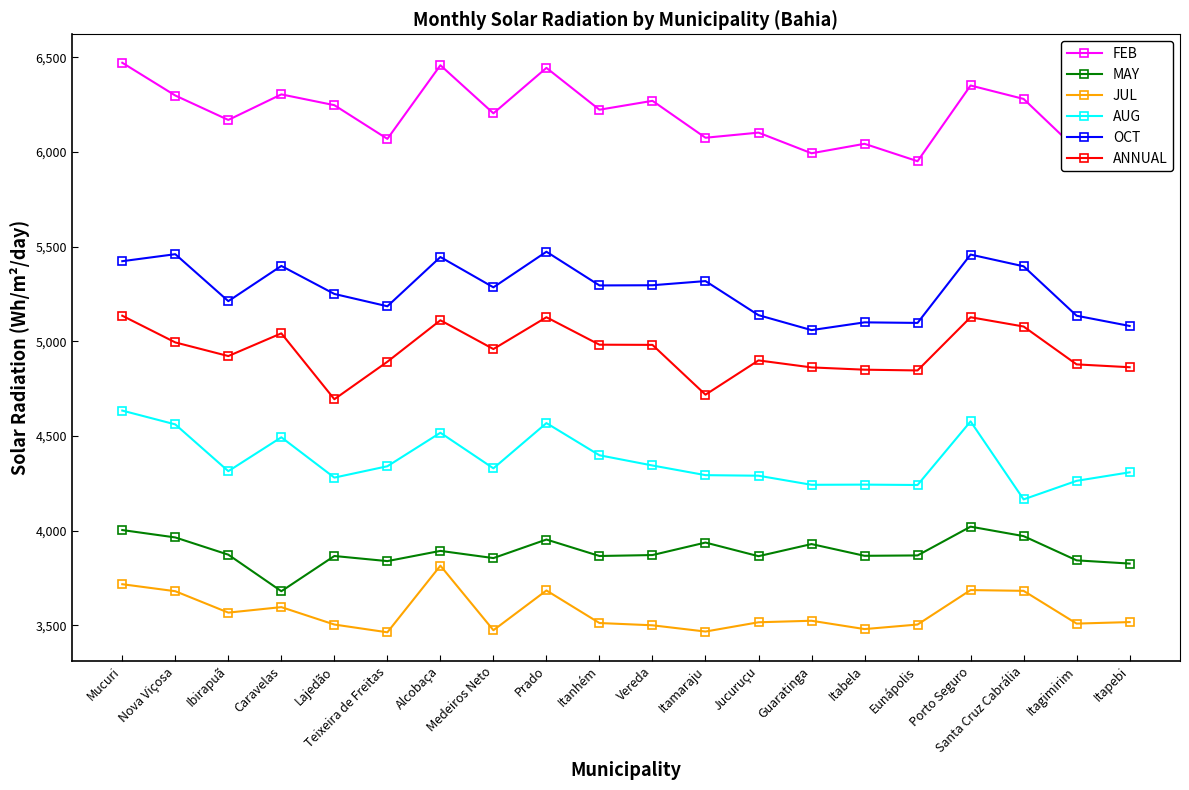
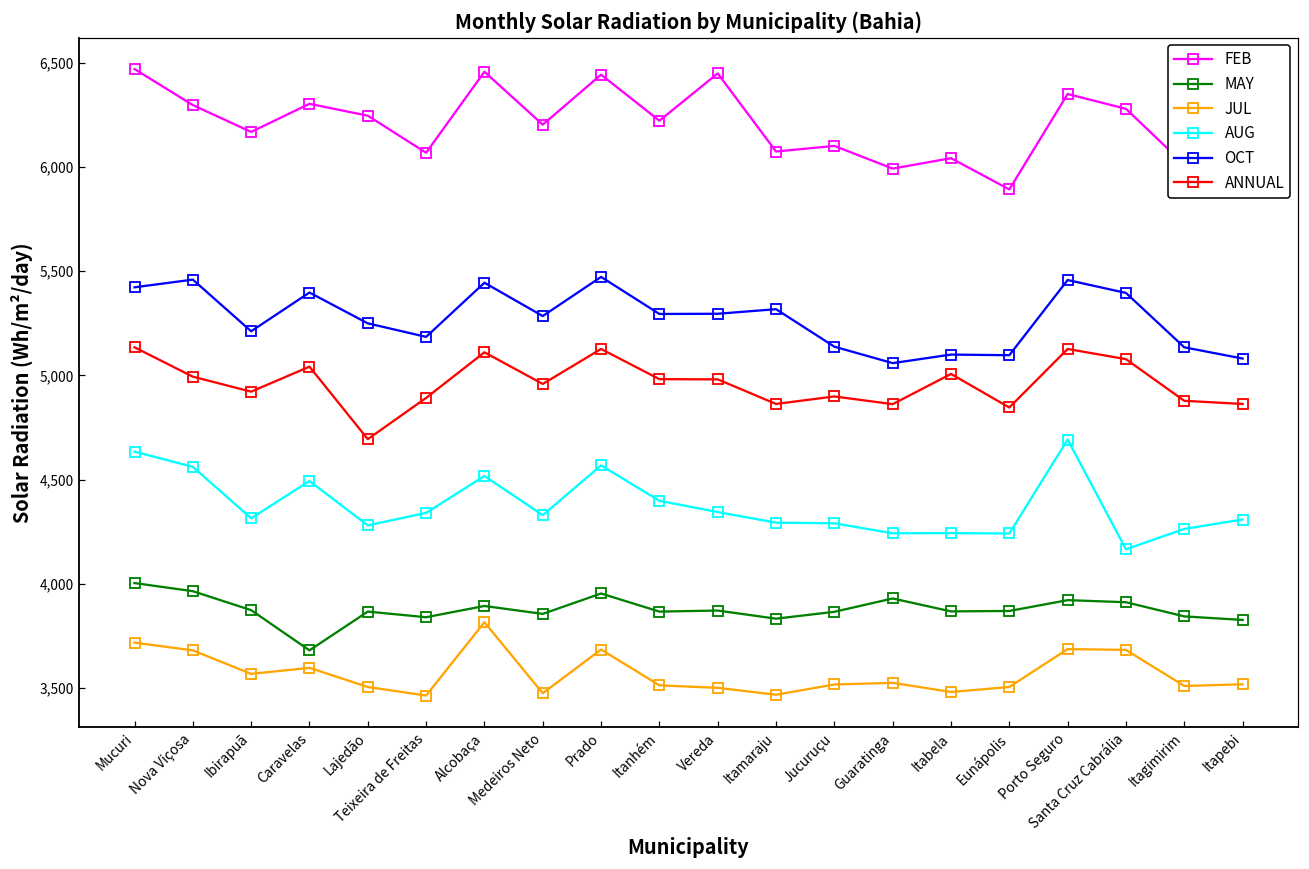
FEB, Vereda: 6,270 -> 6,450
MAY, Itamaraju: 3,940 -> 3,830
ANNUAL, Itamaraju: 4,720 -> 4,860
ANNUAL, Itabela: 4,850 -> 5,010
FEB, Eunápolis: 5,950 -> 5,890
MAY, Porto Seguro: 4,020 -> 3,920
AUG, Porto Seguro: 4,580 -> 4,690
MAY, Santa Cruz Cabrália: 3,970 -> 3,910
